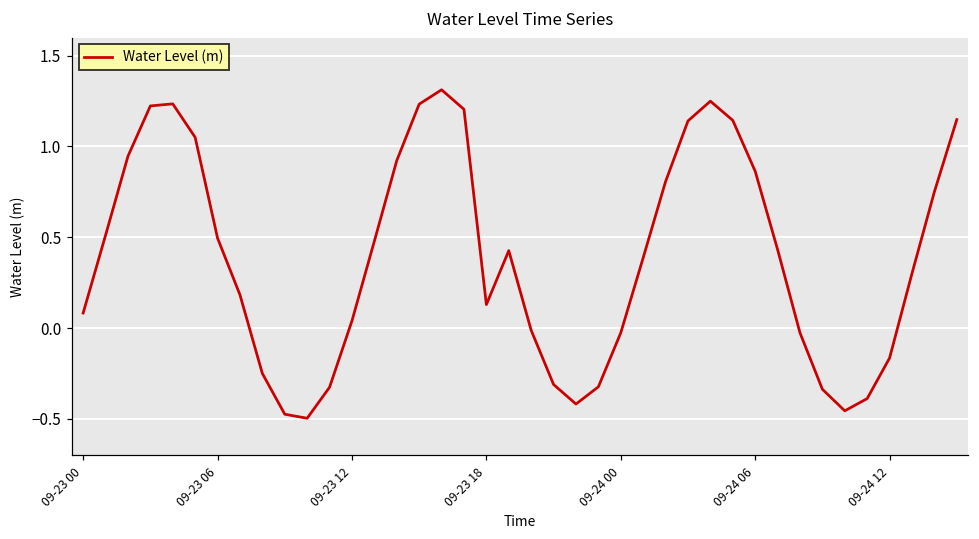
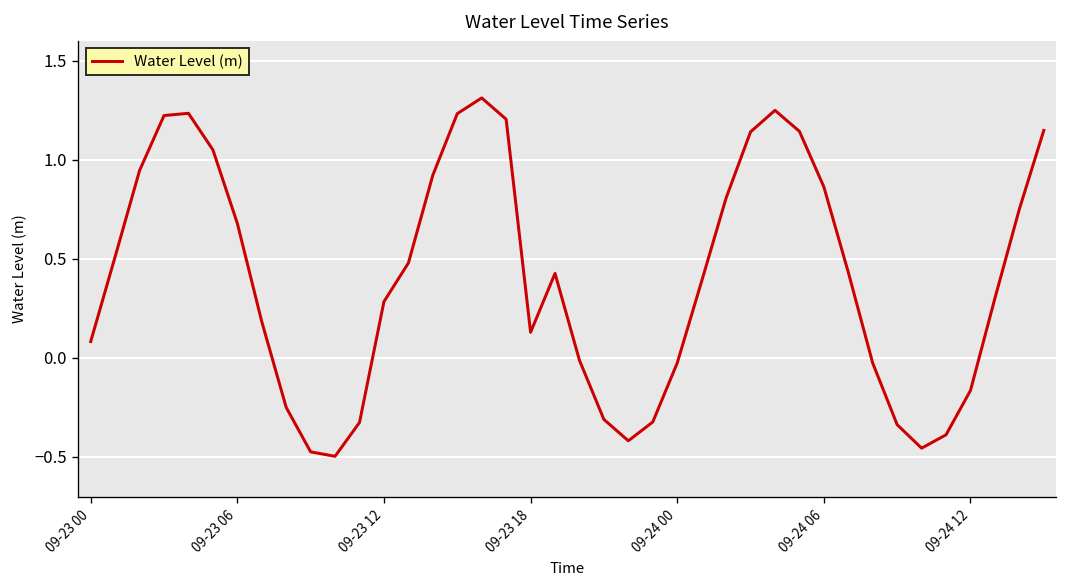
09-23 06: 0.50 -> 0.68
09-23 12: 0.04 -> 0.28
